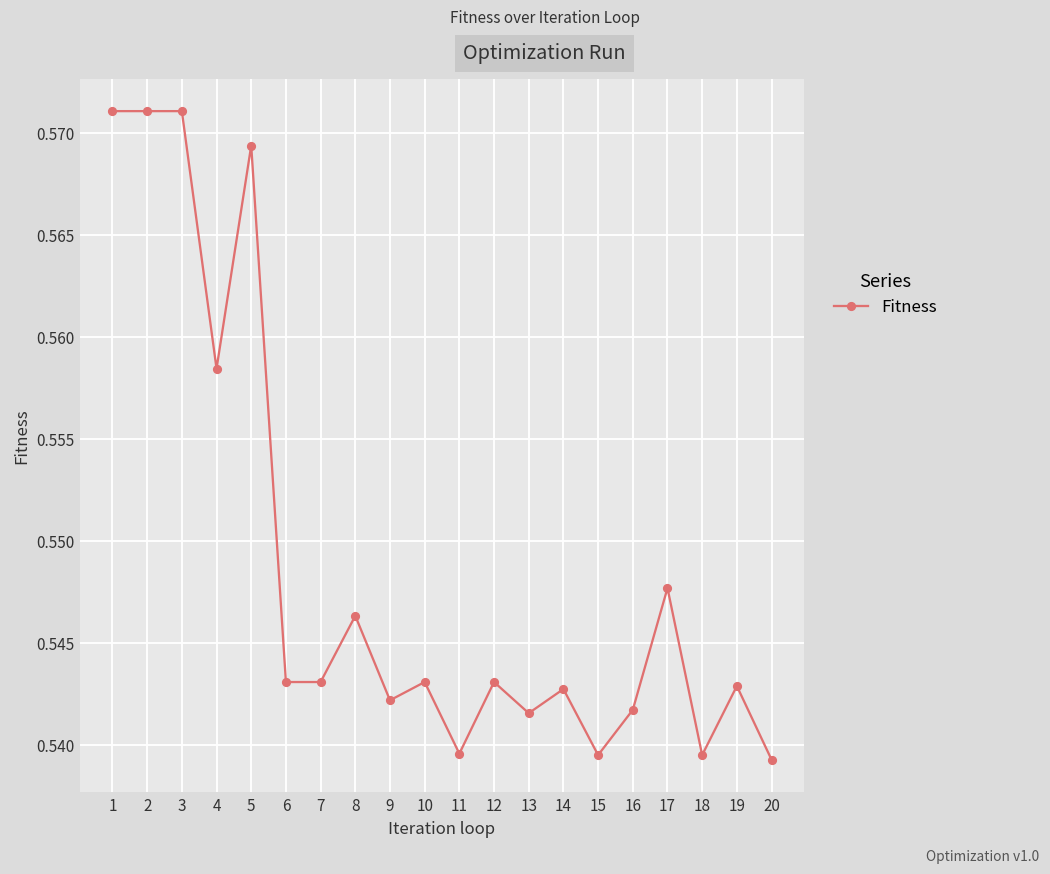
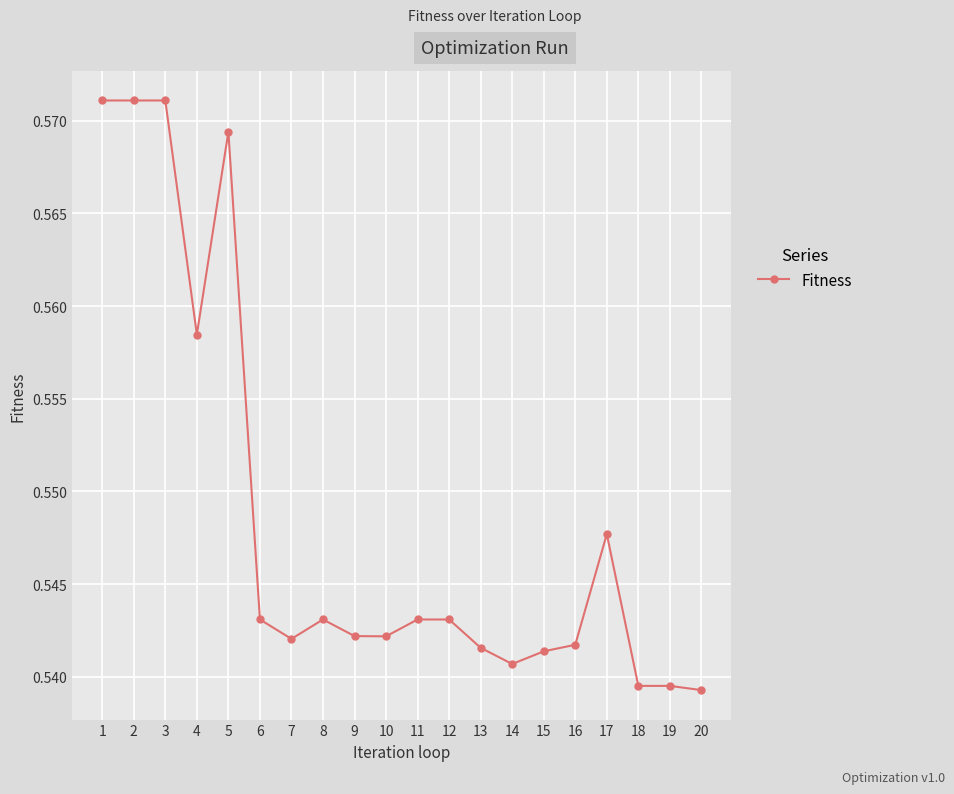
7: 0.5431 -> 0.5420
8: 0.5463 -> 0.5431
10: 0.5431 -> 0.5422
11: 0.5396 -> 0.5431
14: 0.5428 -> 0.5407
15: 0.5395 -> 0.5414
19: 0.5429 -> 0.5395
